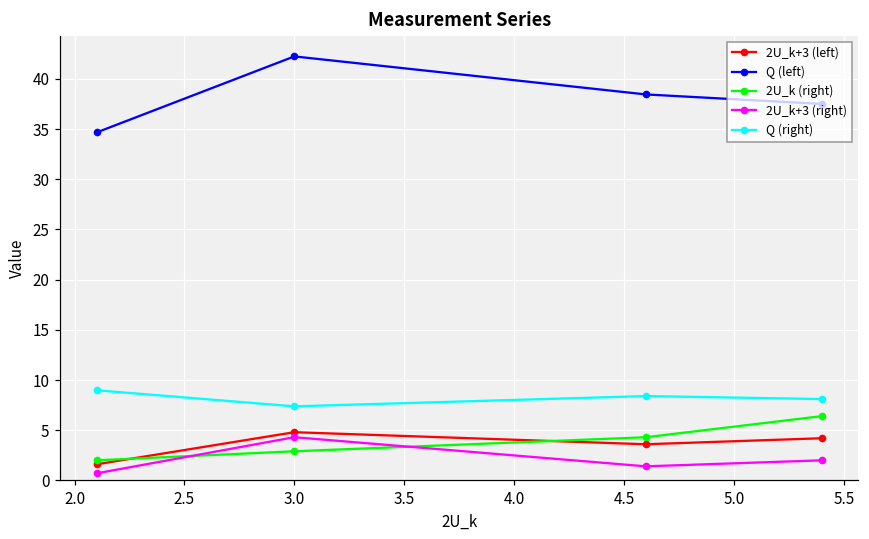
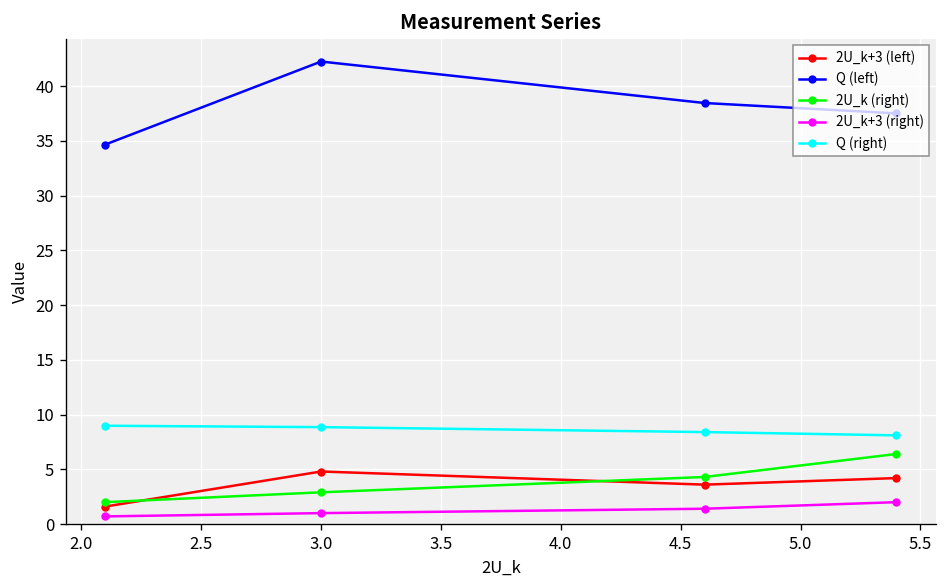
2U_k+3 (right), 3.0: 4 -> 1
Q (right), 3.0: 7 -> 9
